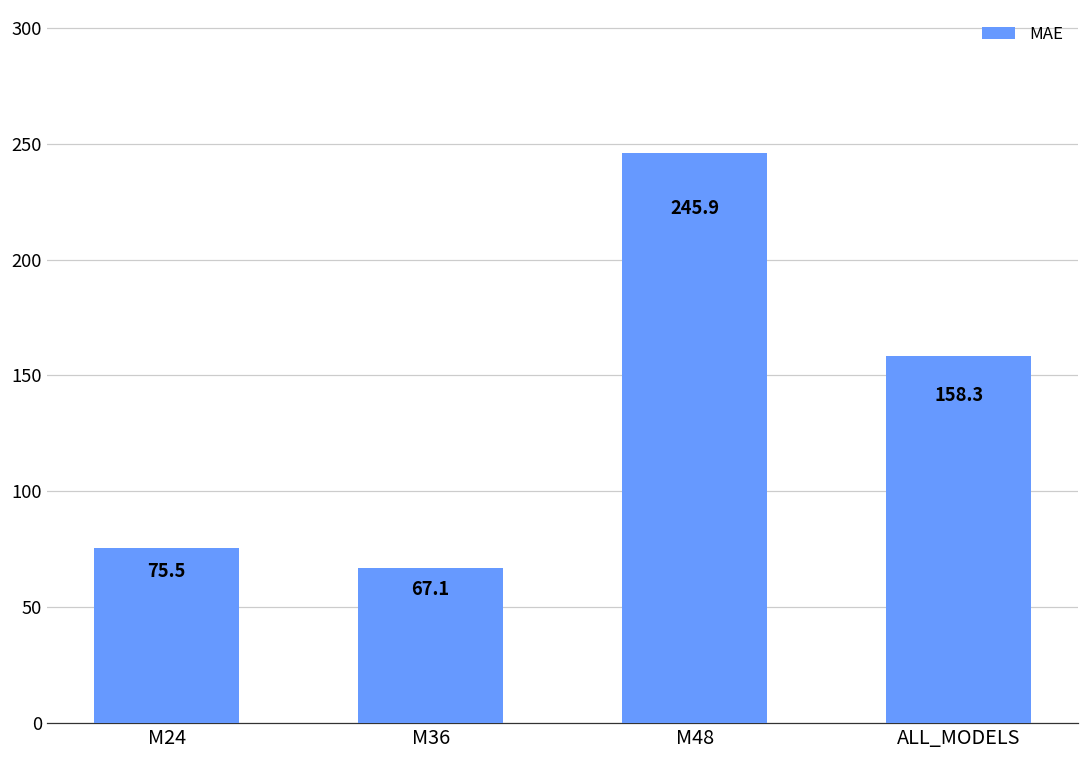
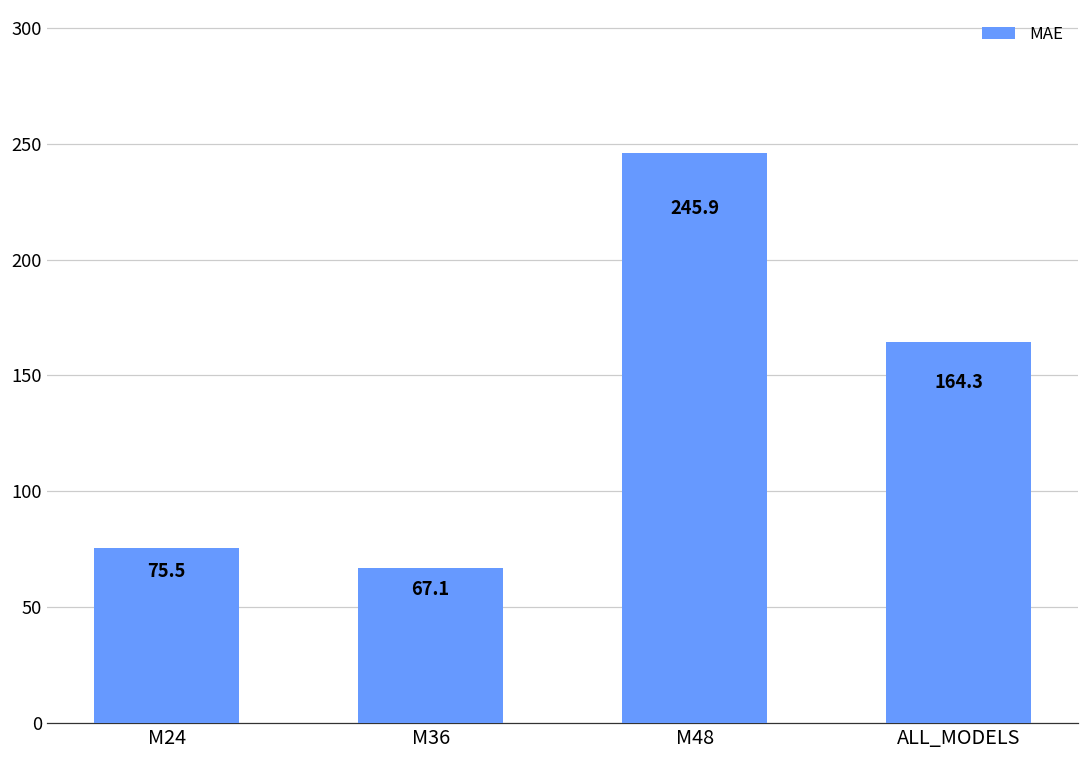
ALL_MODELS: 158.3 -> 164.3
